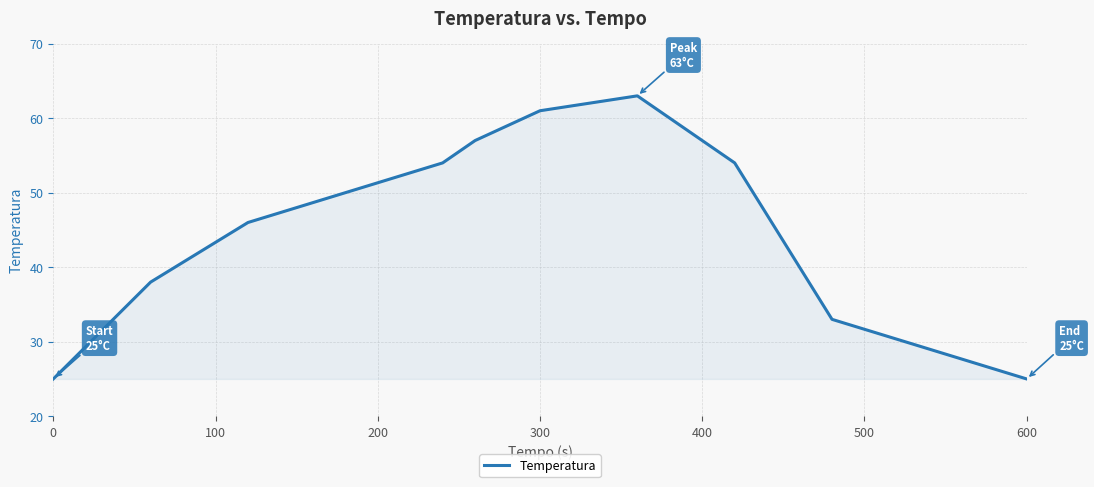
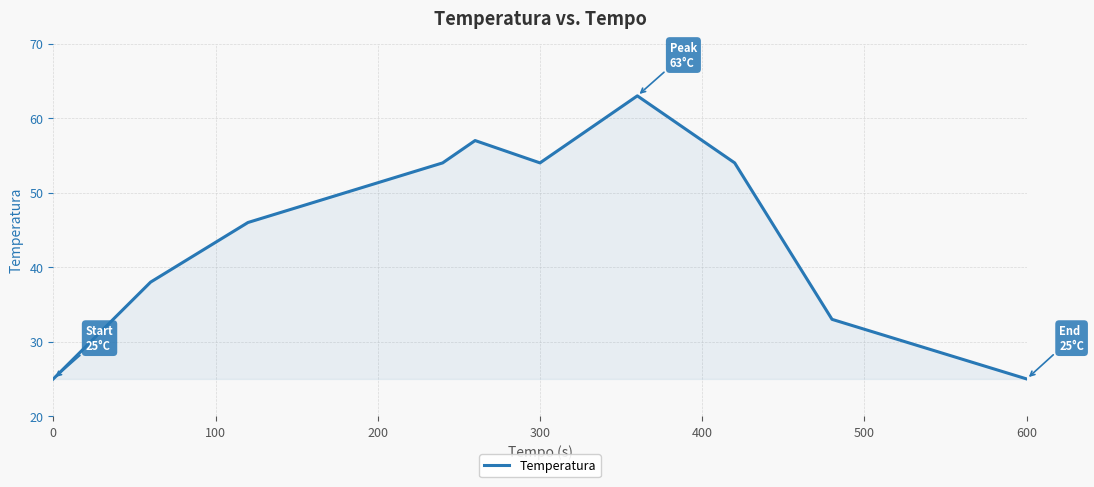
300: 61 -> 54
